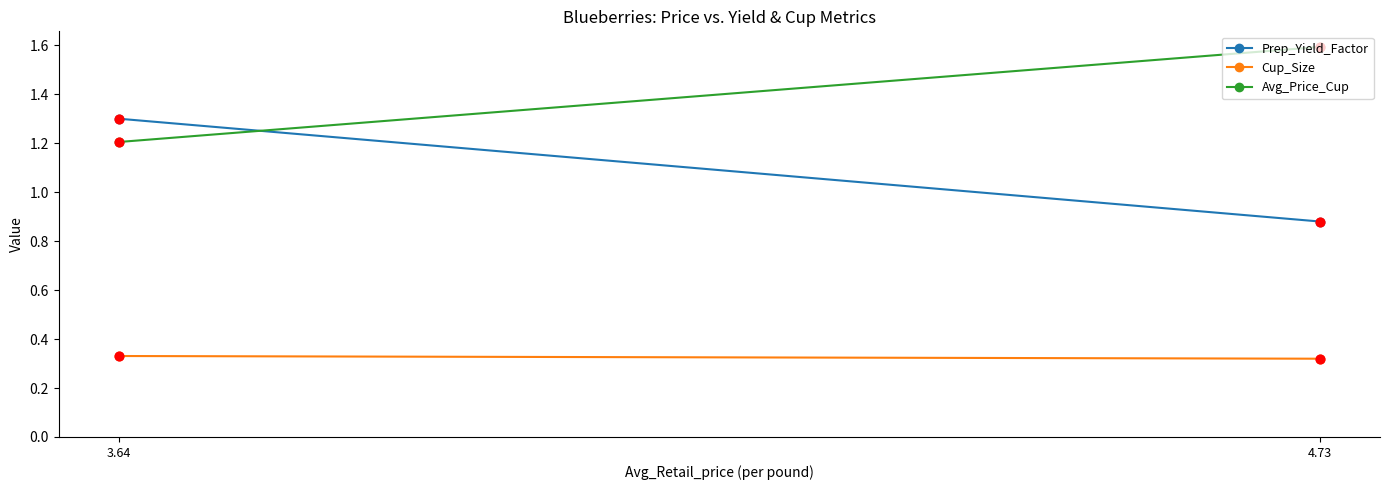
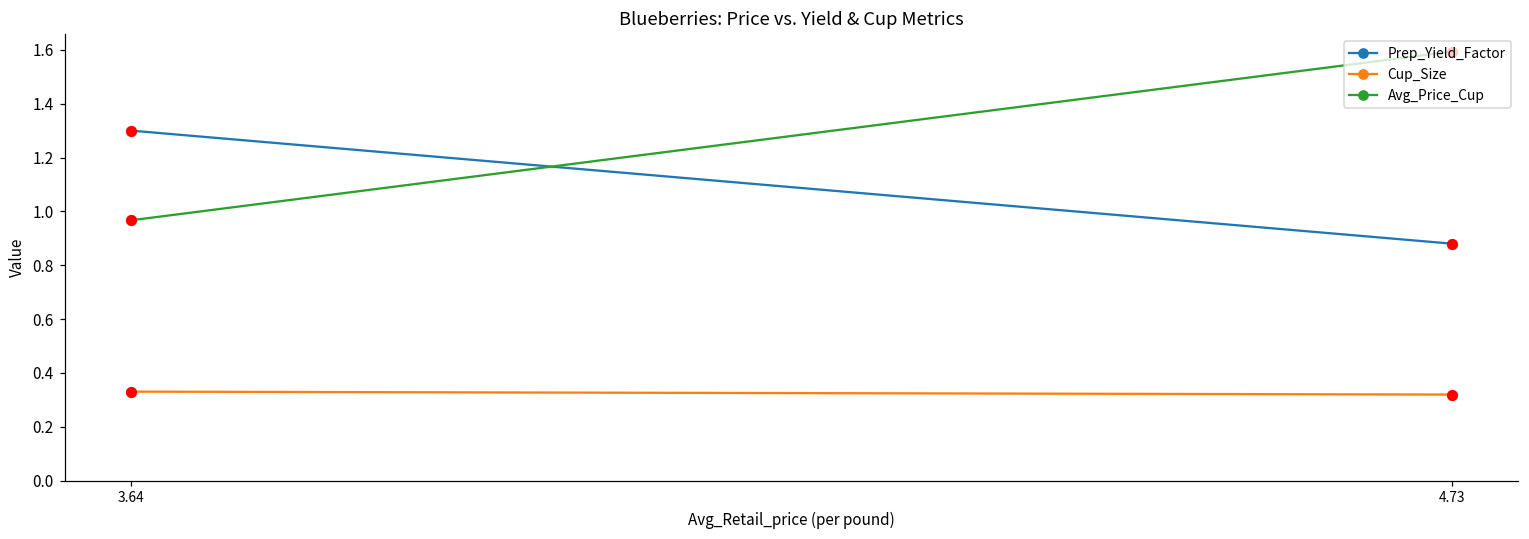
Avg_Price_Cup, 3.64: 1.20 -> 0.97
